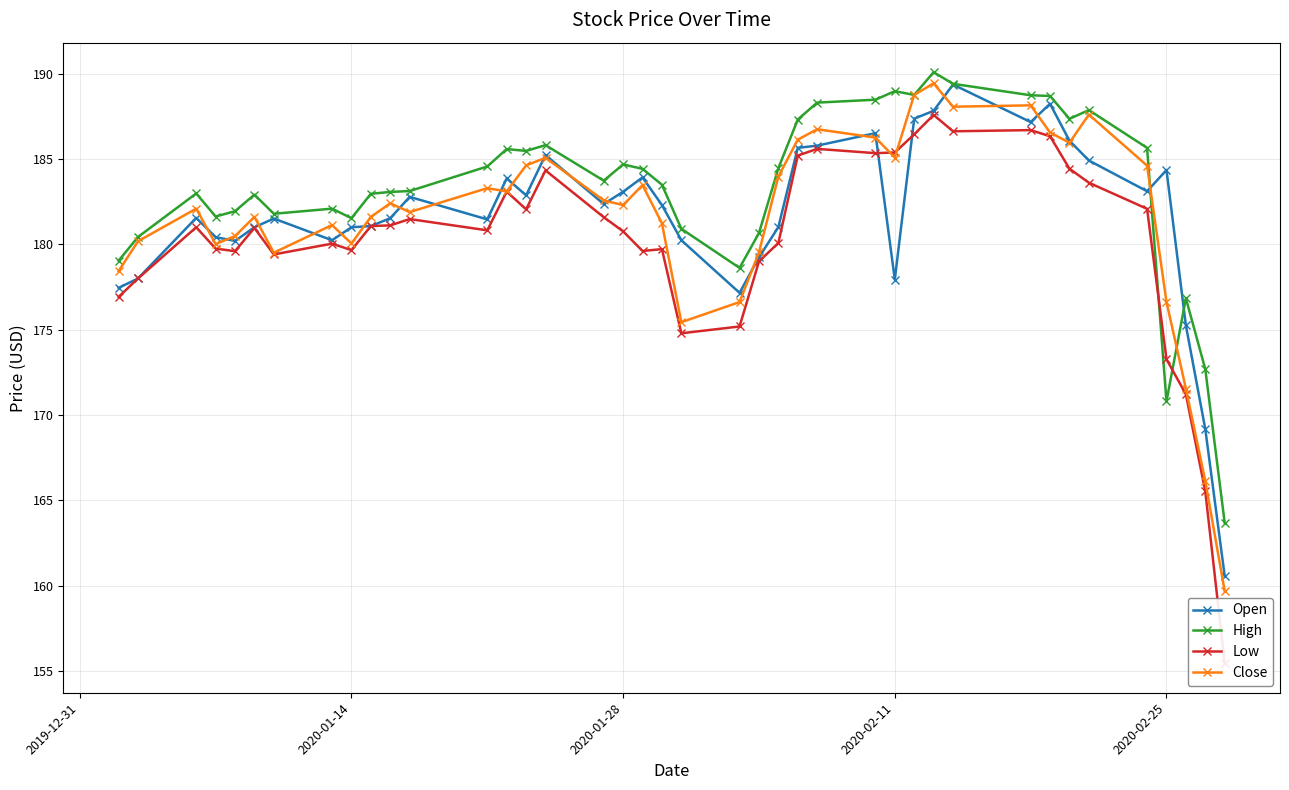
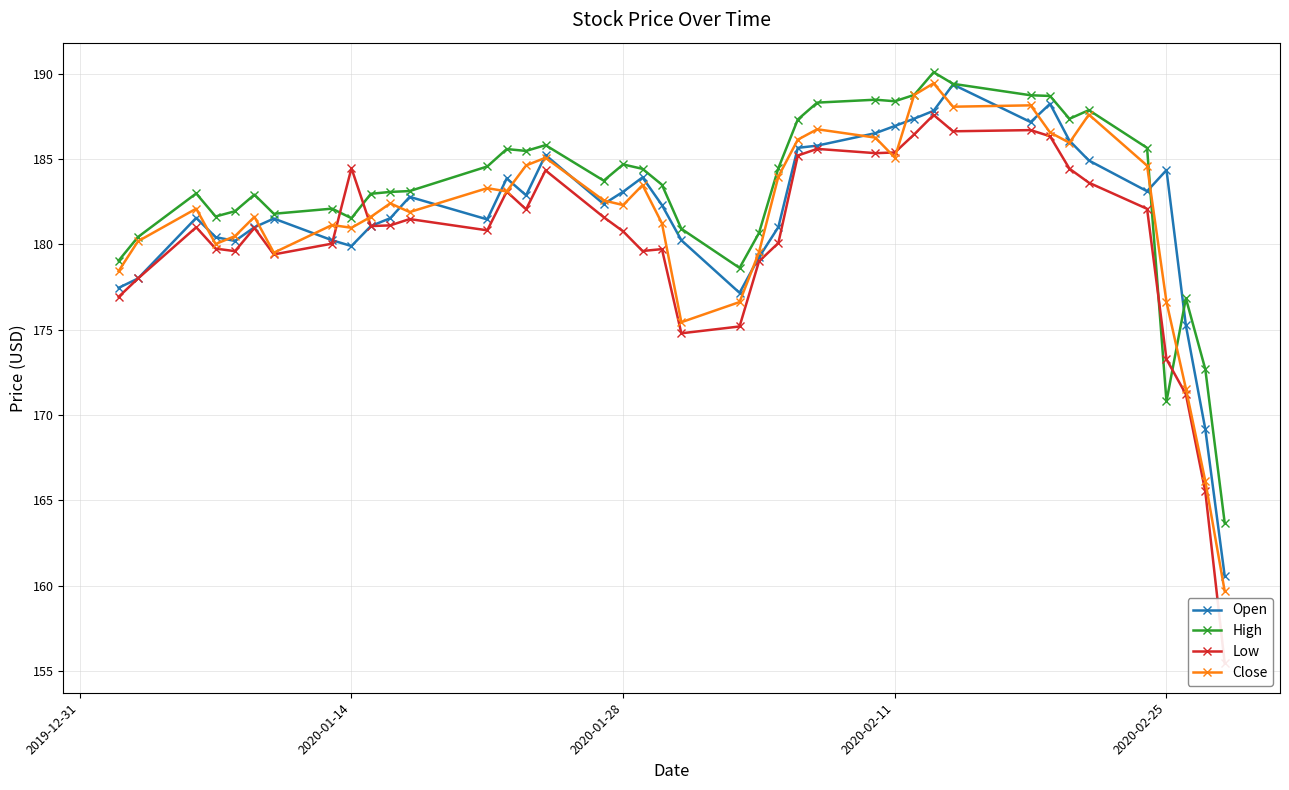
Open, 2020-01-14: 181.0 -> 179.9
Low, 2020-01-14: 179.7 -> 184.5
Close, 2020-01-14: 180.1 -> 181.0
Open, 2020-02-11: 177.9 -> 186.9
High, 2020-02-11: 189.0 -> 188.4
